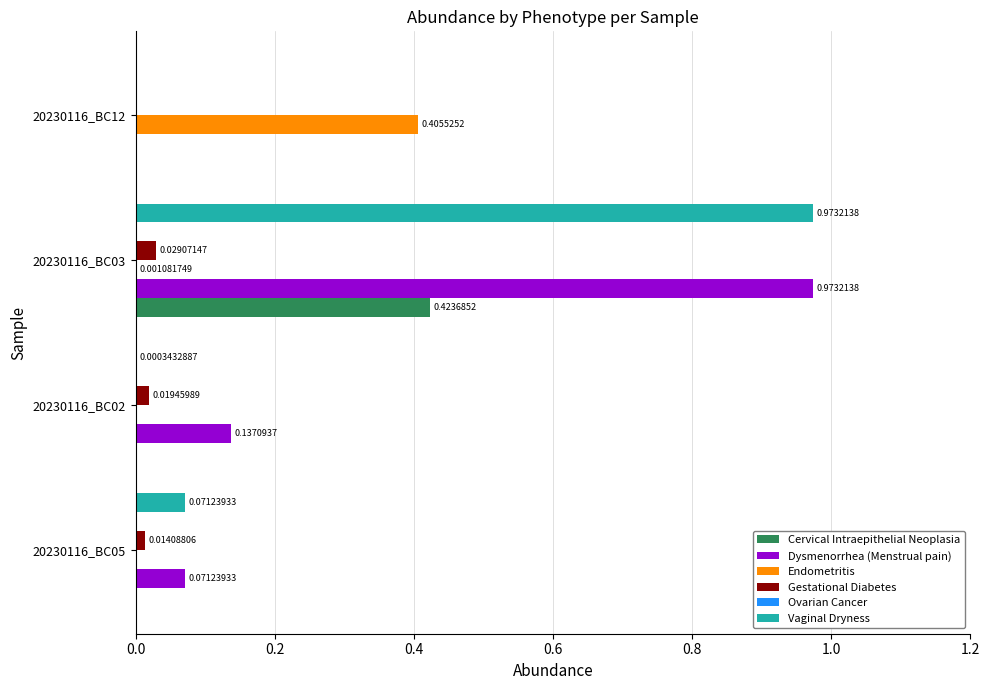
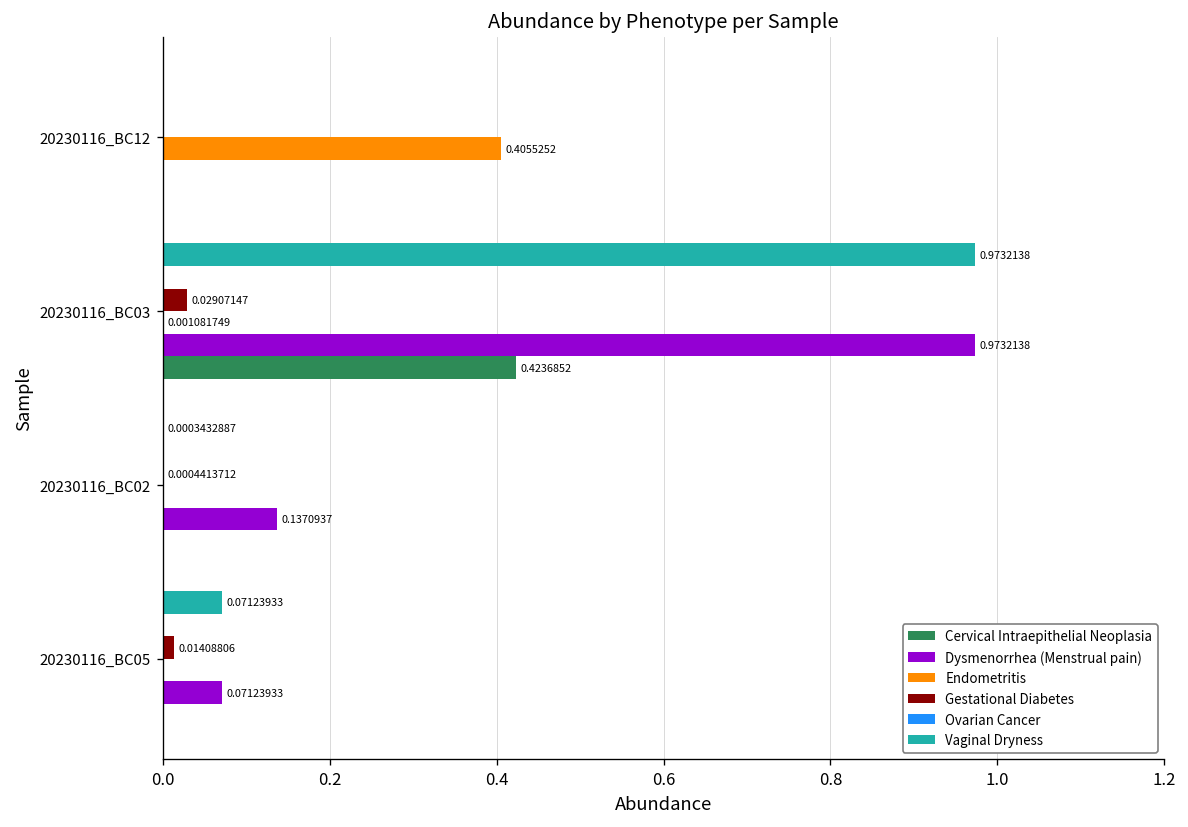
Gestational Diabetes, 20230116_BC02: 0.01945989 -> 0.0004413712
